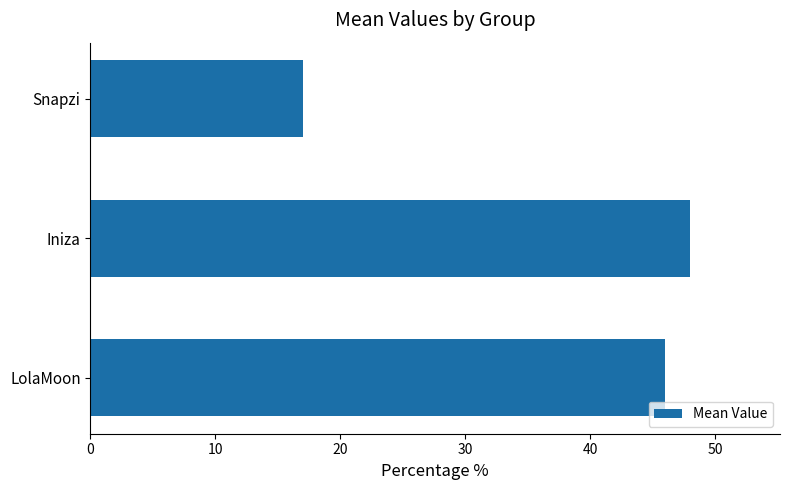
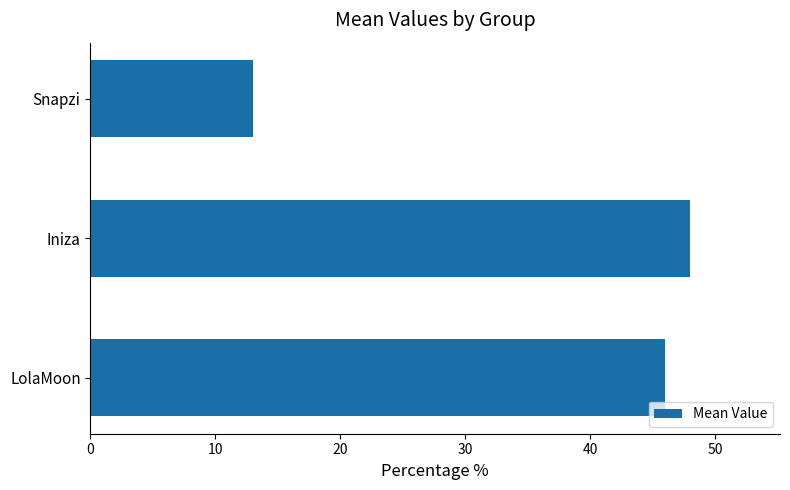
Snapzi: 17 -> 13
